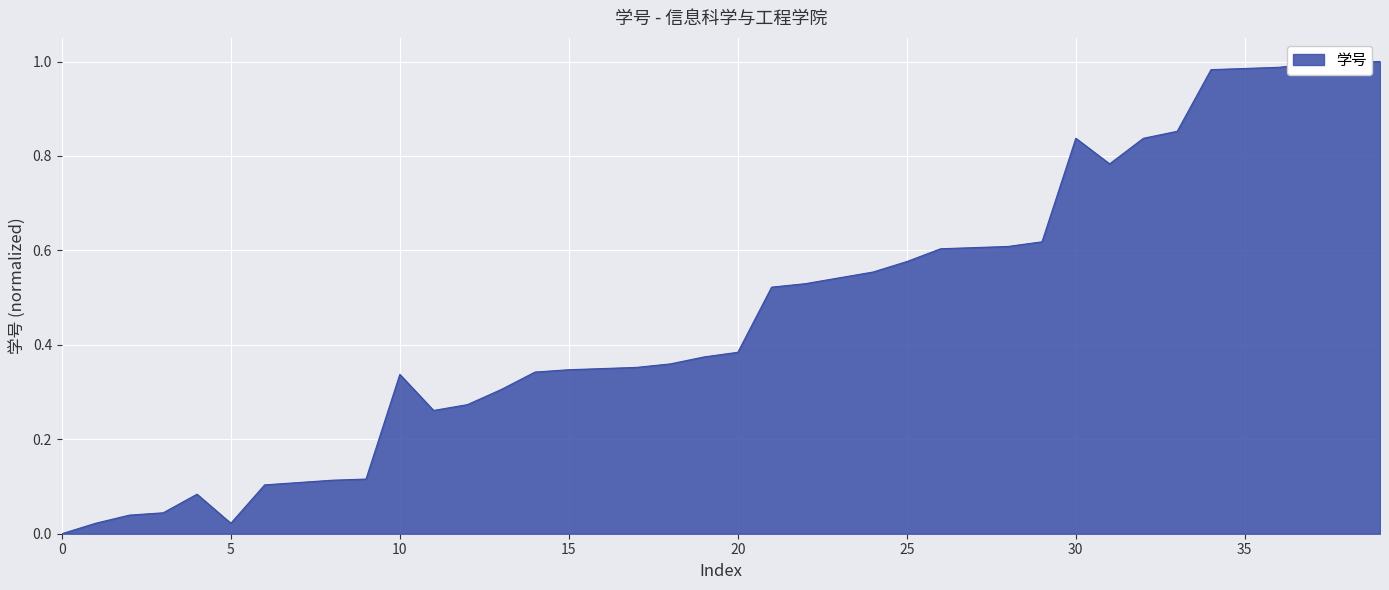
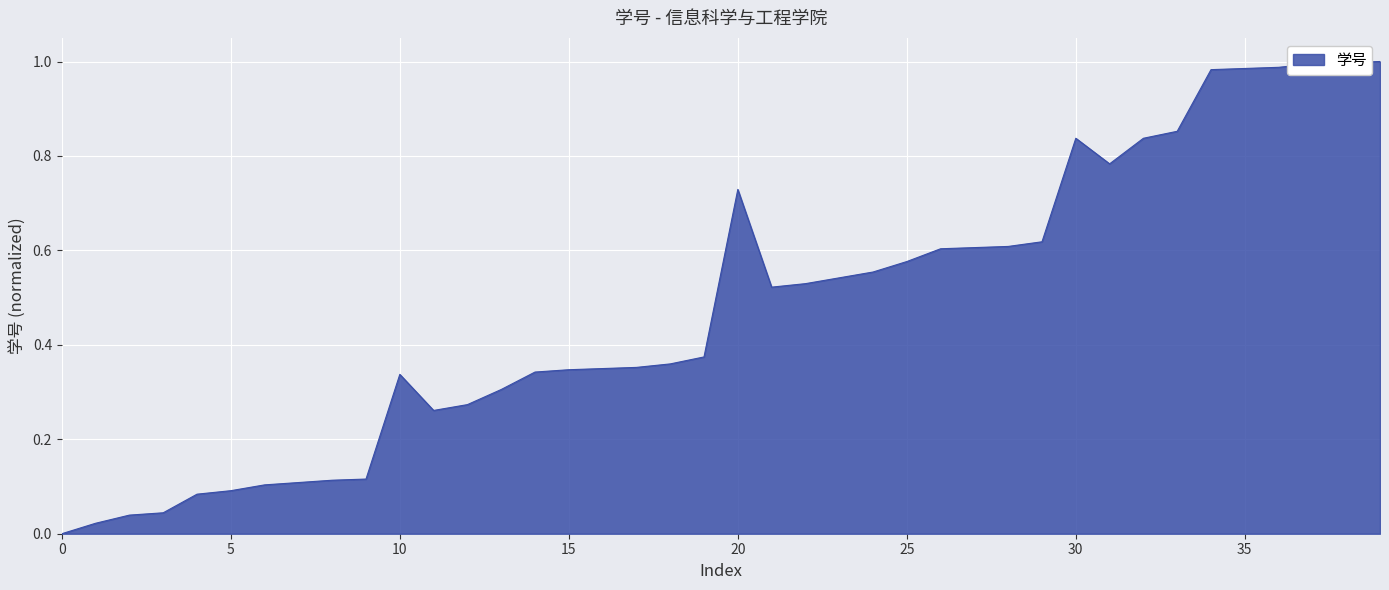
5: 0.02 -> 0.09
20: 0.38 -> 0.73
